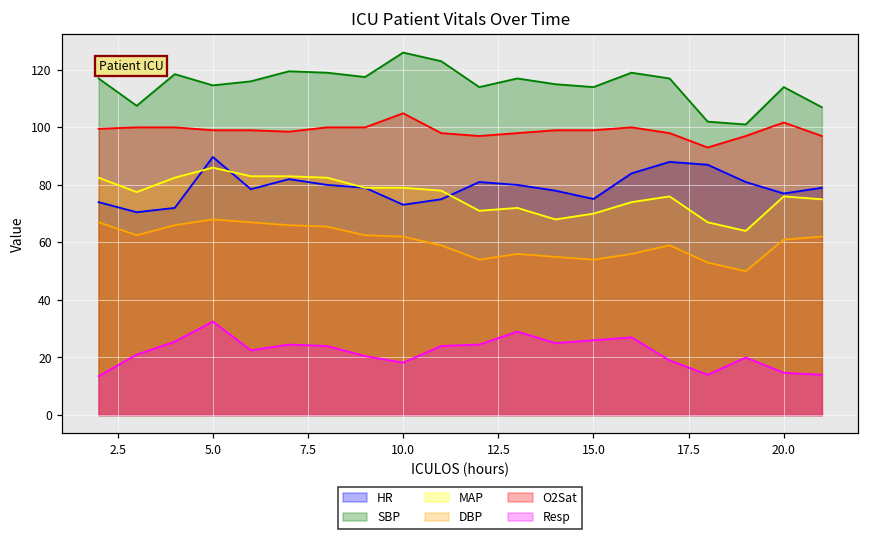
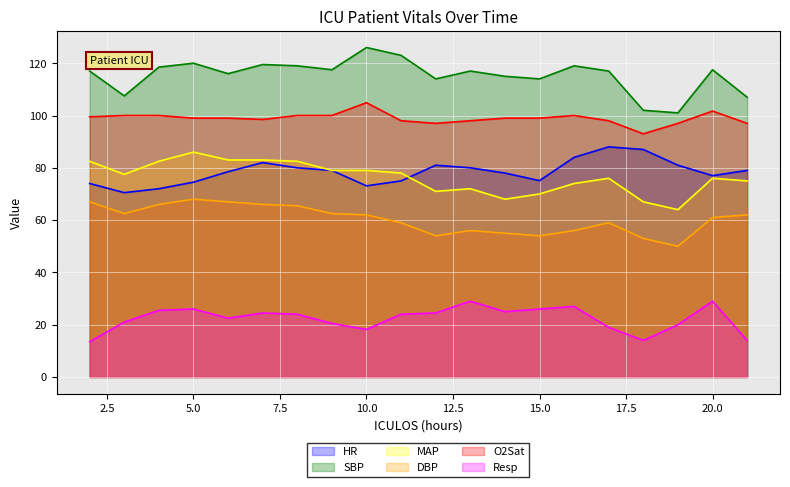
HR, 5.0: 90 -> 75
SBP, 5.0: 115 -> 120
Resp, 5.0: 33 -> 26
SBP, 20.0: 114 -> 118
Resp, 20.0: 15 -> 29
